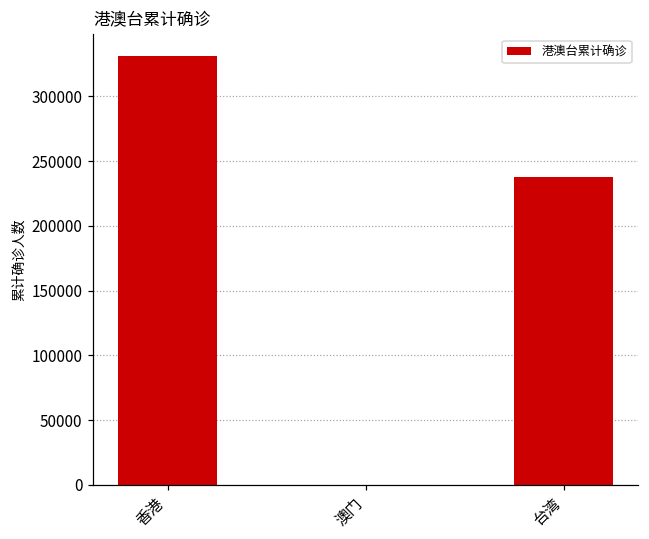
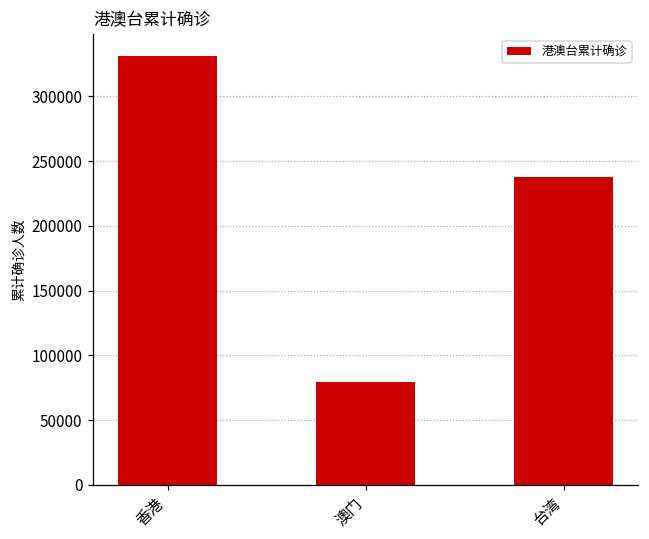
澳门: 0 -> 79000
